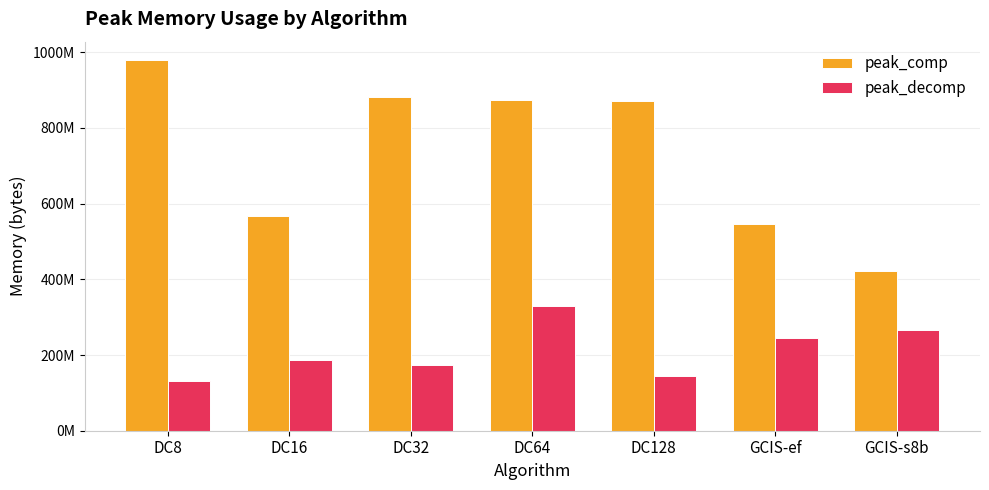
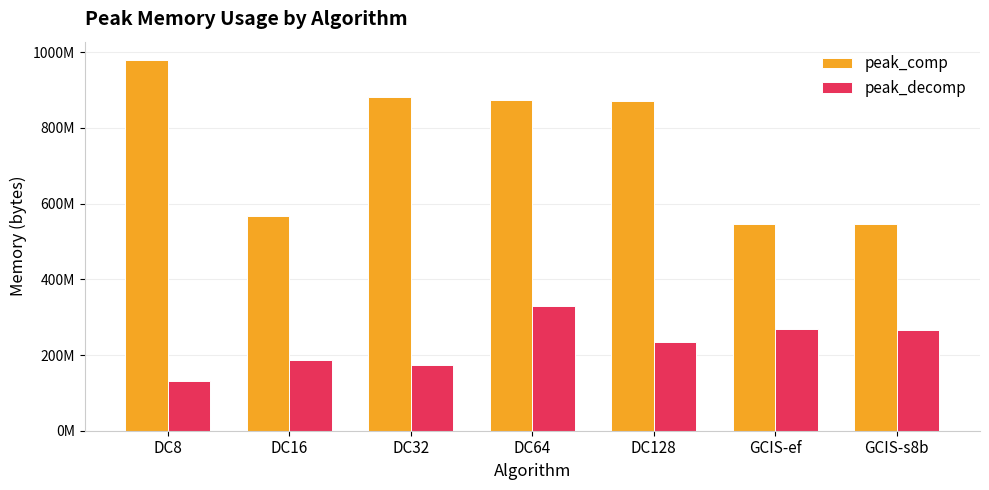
peak_decomp, DC128: 140000000 -> 240000000
peak_decomp, GCIS-ef: 250000000 -> 270000000
peak_comp, GCIS-s8b: 420000000 -> 550000000
